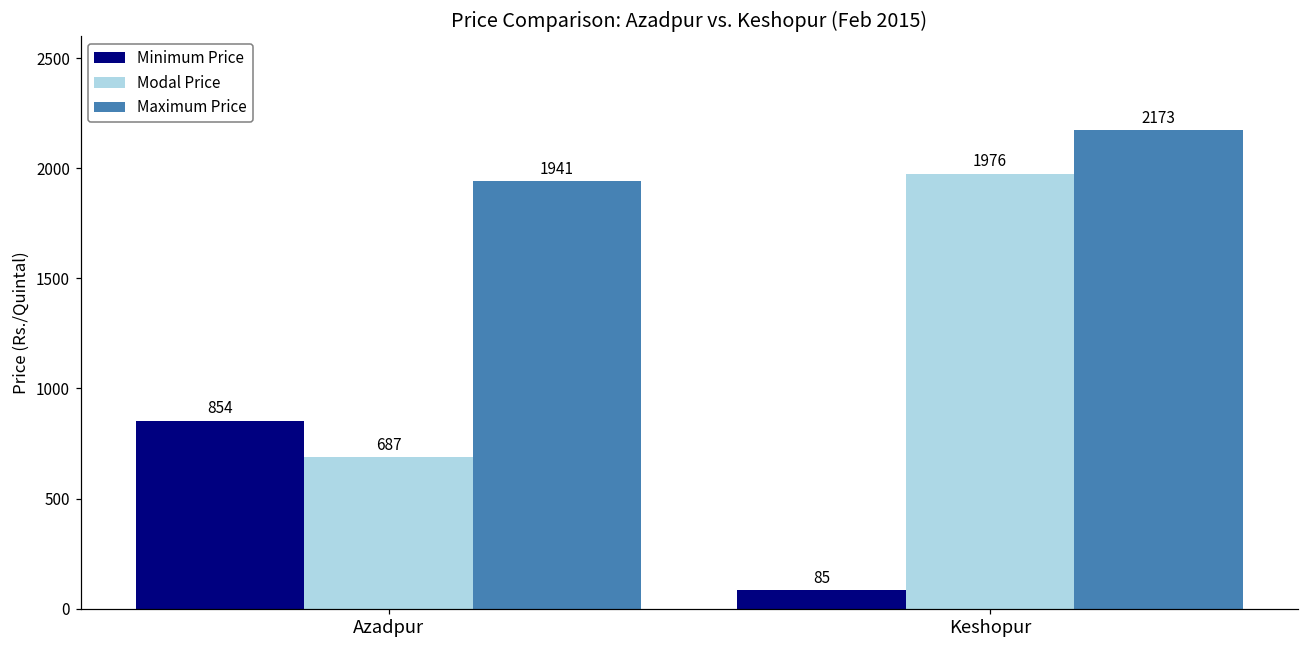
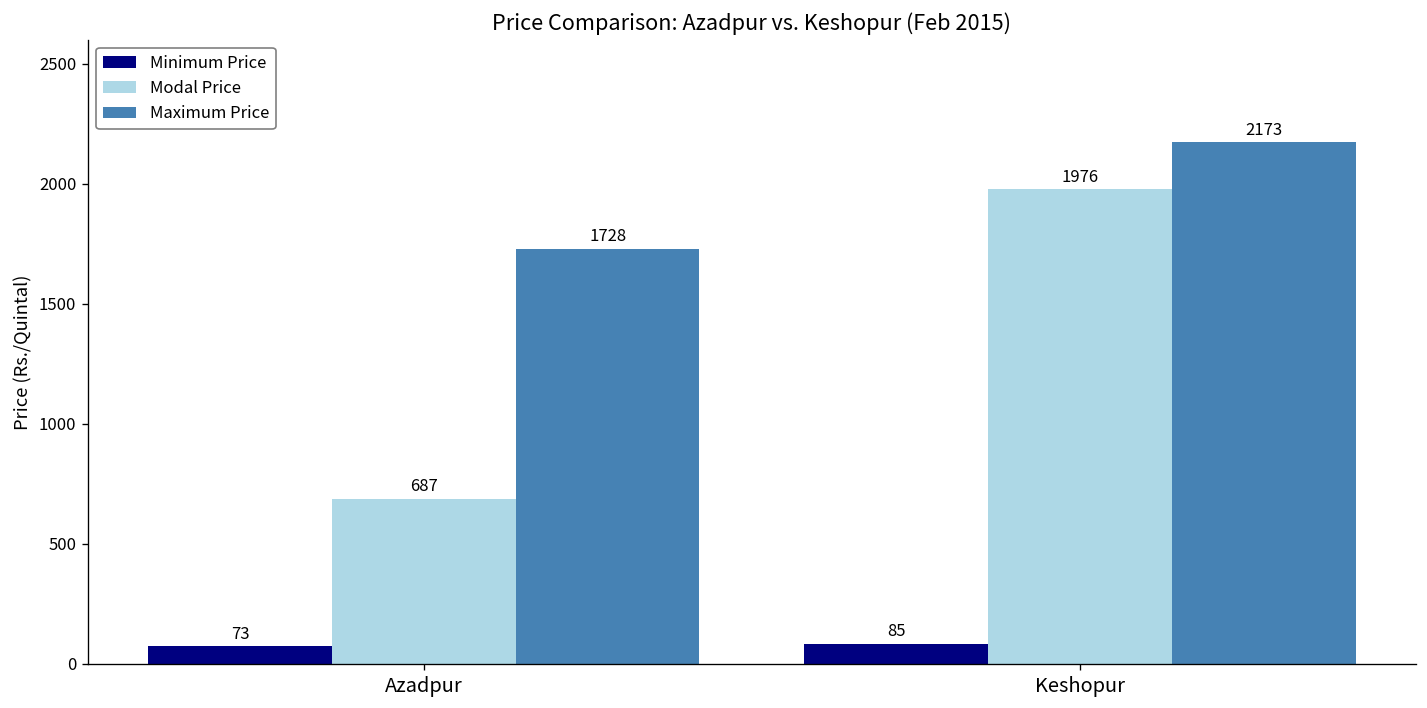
Minimum Price, Azadpur: 854 -> 73
Maximum Price, Azadpur: 1941 -> 1728
